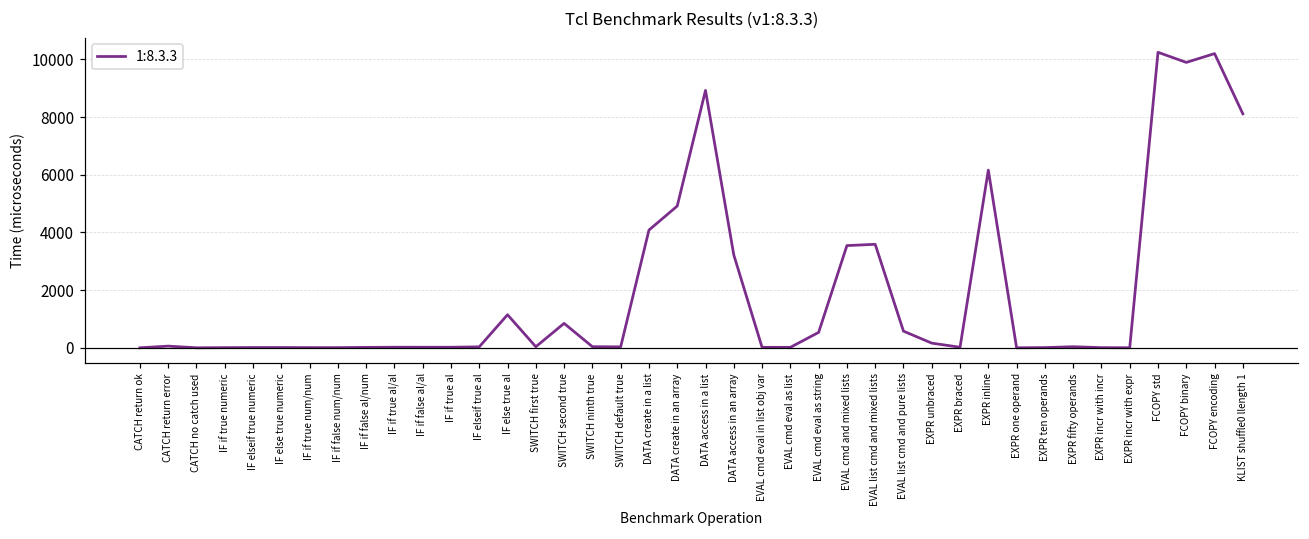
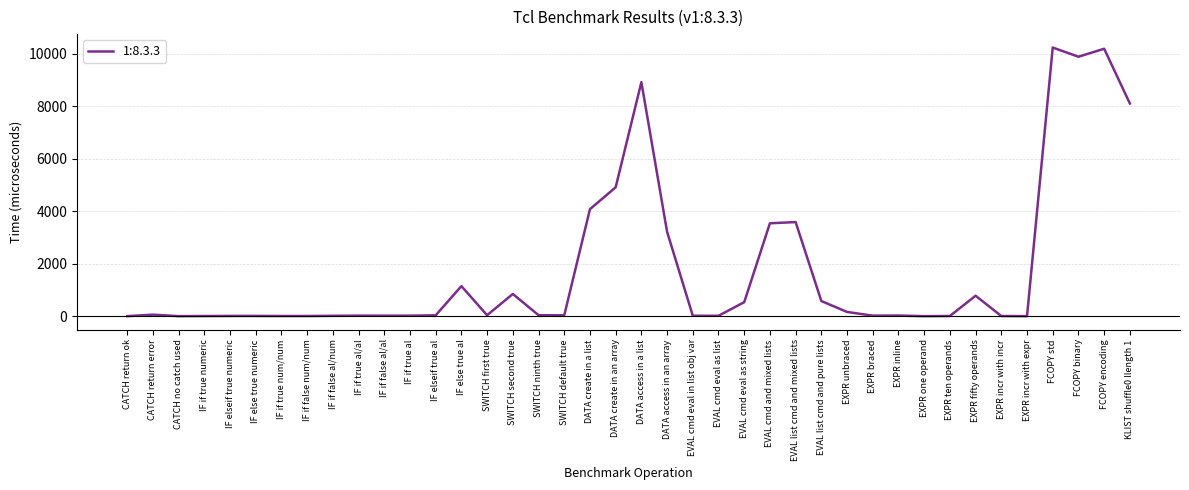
EXPR inline: 6200 -> 0
EXPR fifty operands: 0 -> 800
